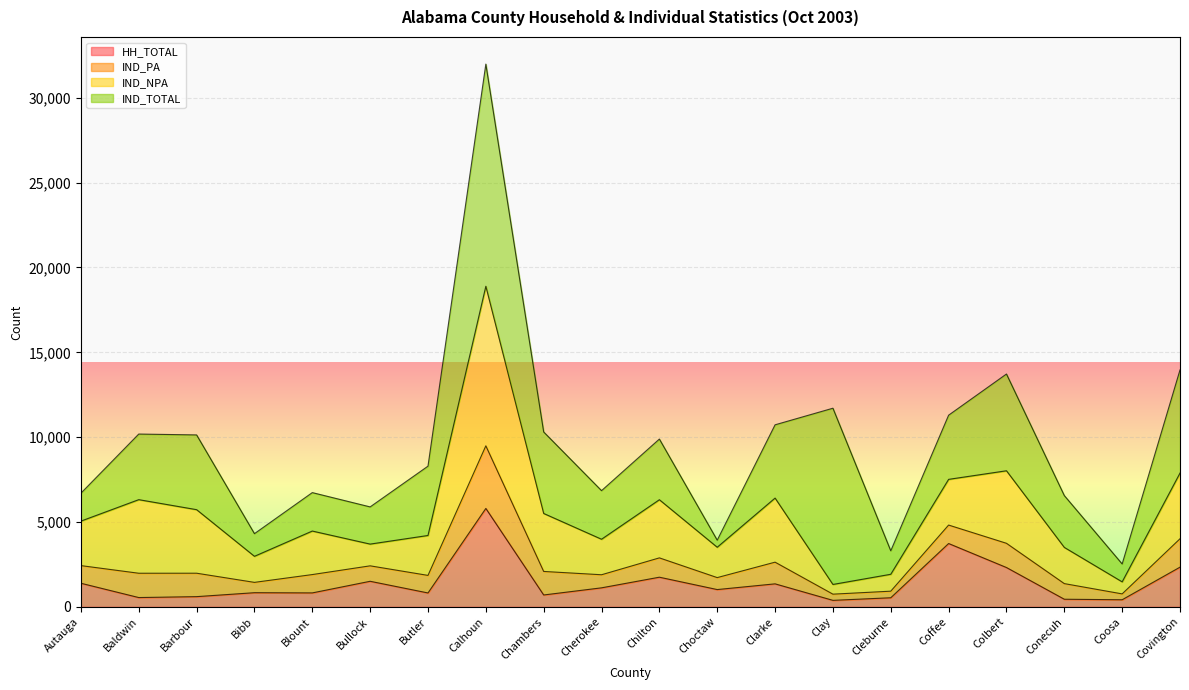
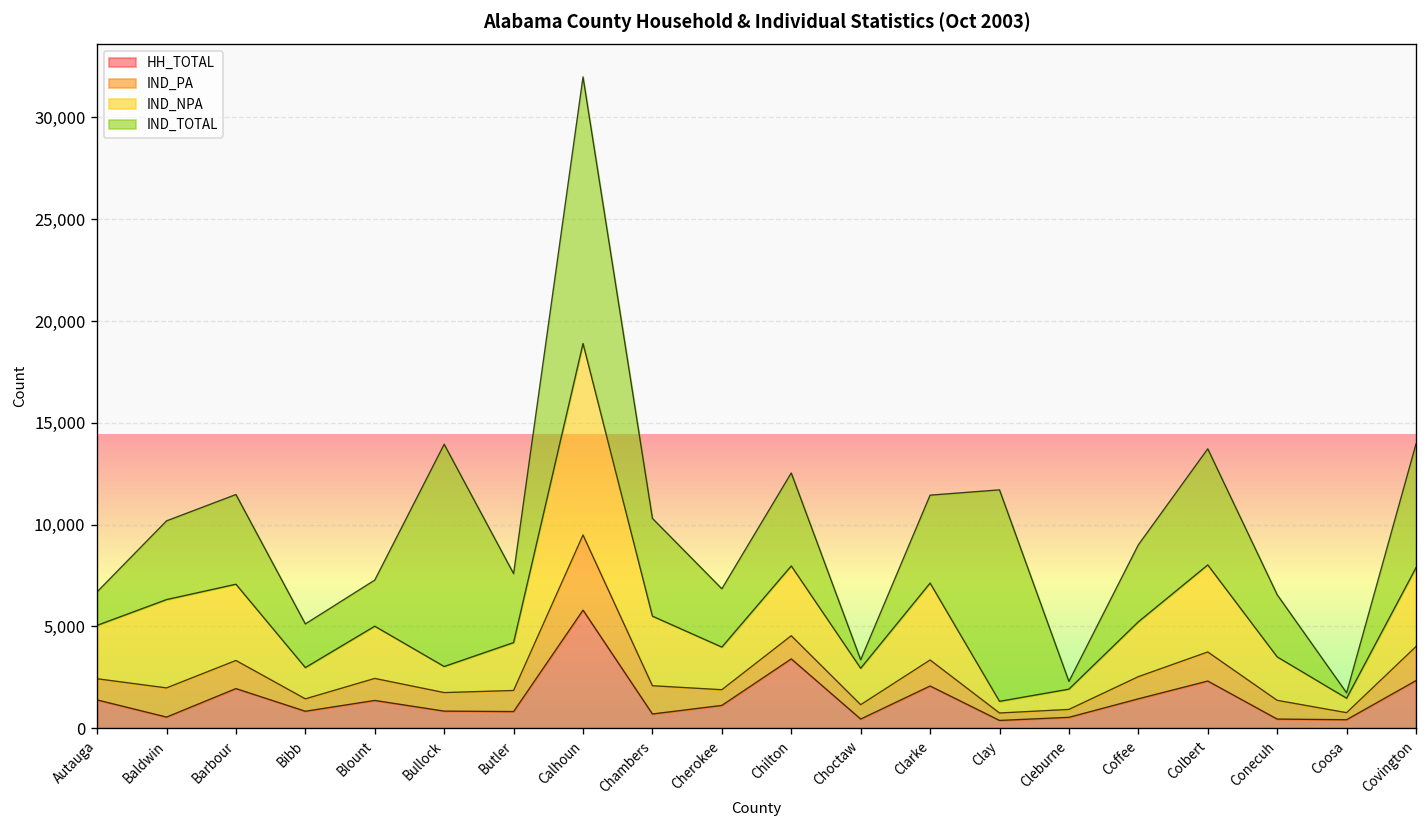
HH_TOTAL, Barbour: 600 -> 1,900
IND_TOTAL, Bibb: 1,300 -> 2,100
HH_TOTAL, Blount: 800 -> 1,400
HH_TOTAL, Bullock: 1,500 -> 800
IND_TOTAL, Bullock: 2,200 -> 10,900
IND_TOTAL, Butler: 4,100 -> 3,400
HH_TOTAL, Chilton: 1,700 -> 3,400
IND_TOTAL, Chilton: 3,600 -> 4,600
HH_TOTAL, Choctaw: 1,000 -> 400
HH_TOTAL, Clarke: 1,400 -> 2,100
IND_TOTAL, Cleburne: 1,400 -> 400
HH_TOTAL, Coffee: 3,700 -> 1,400
IND_TOTAL, Coosa: 1,100 -> 300
